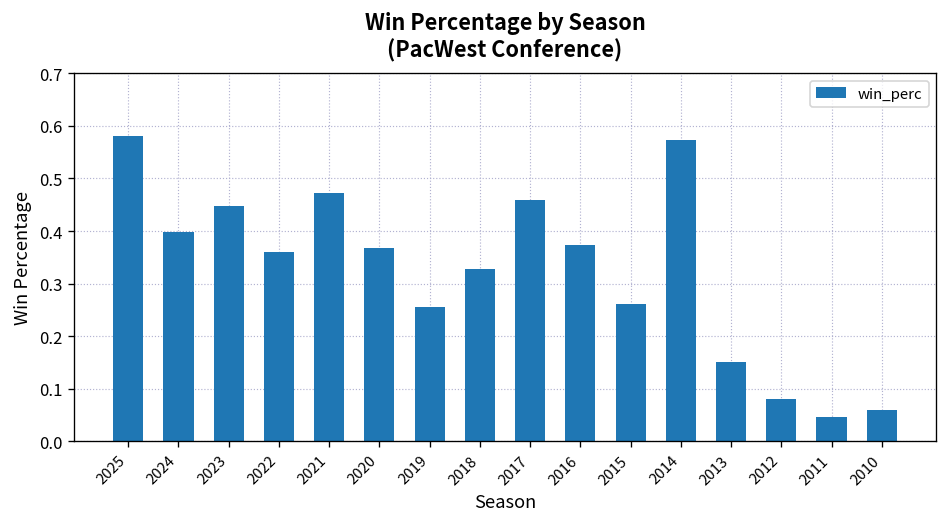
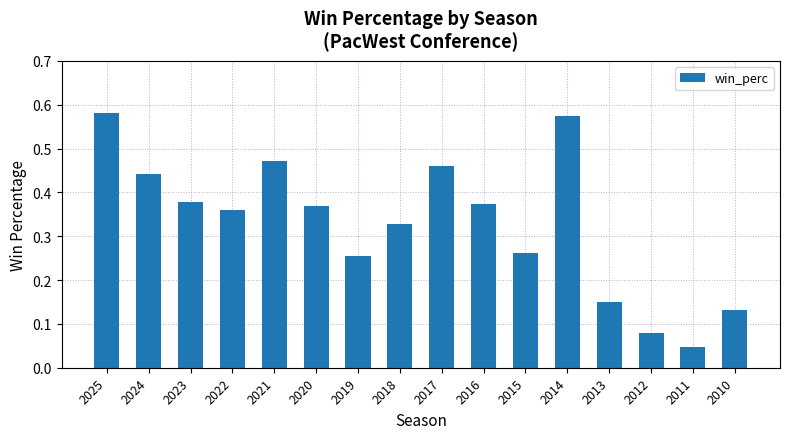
2024: 0.40 -> 0.44
2023: 0.45 -> 0.38
2010: 0.06 -> 0.13
